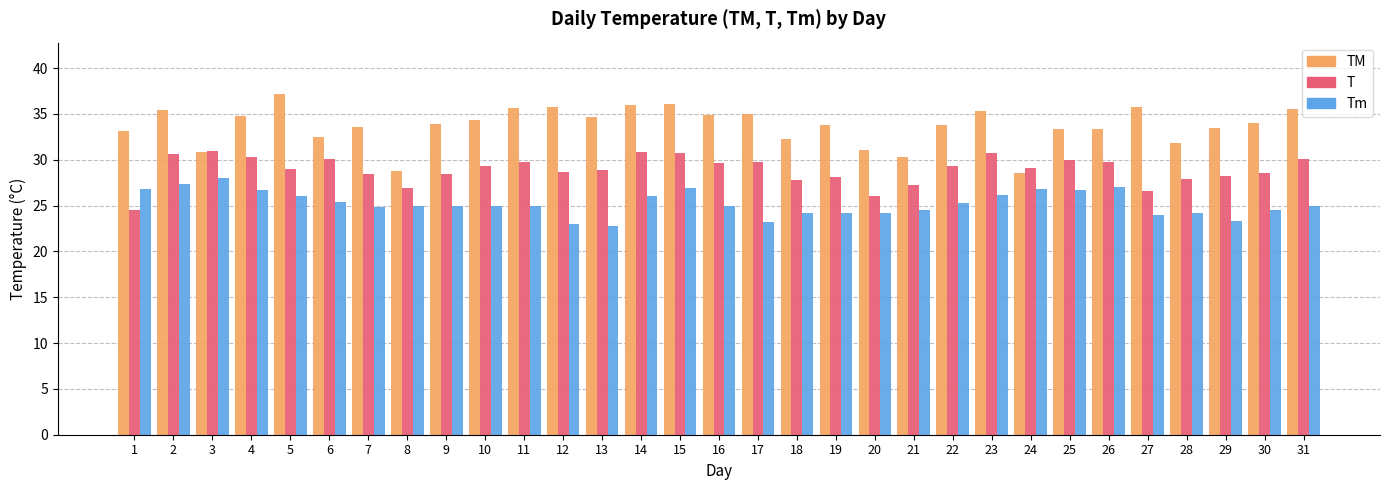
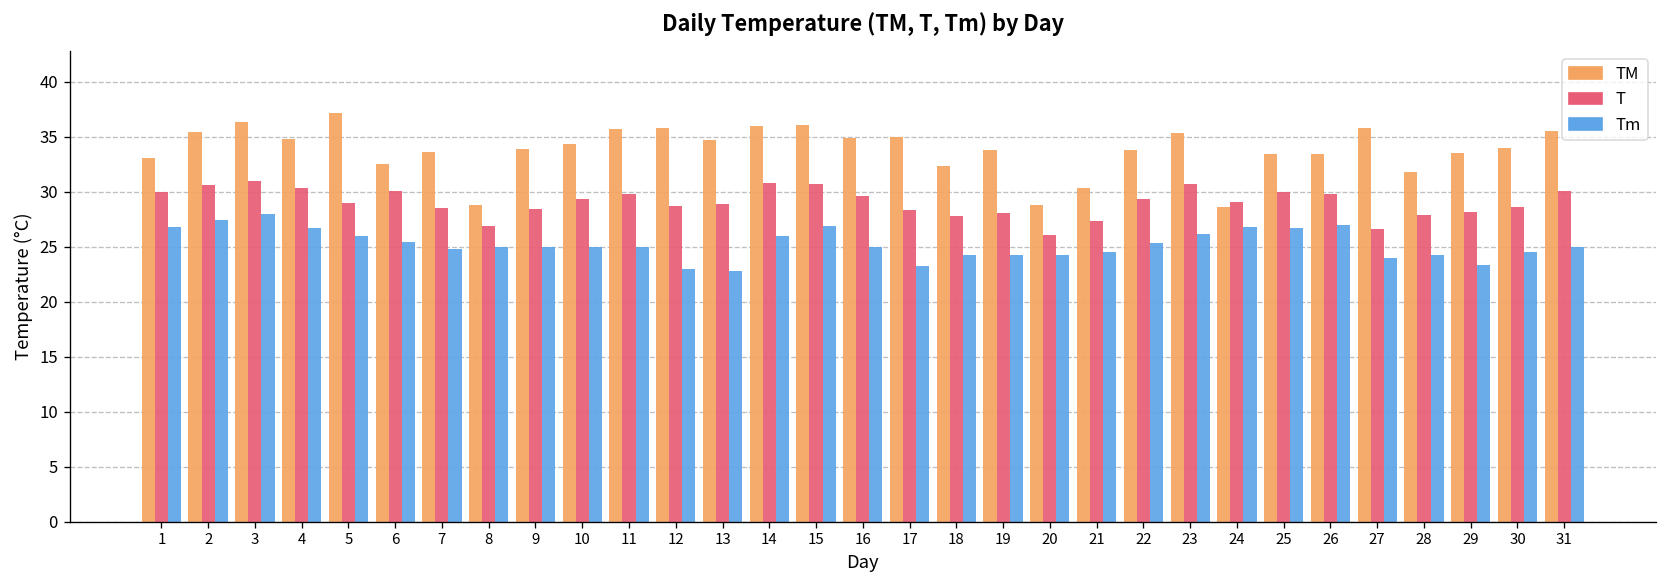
T, 1: 25 -> 30
TM, 3: 31 -> 36
T, 17: 30 -> 28
TM, 20: 31 -> 29
